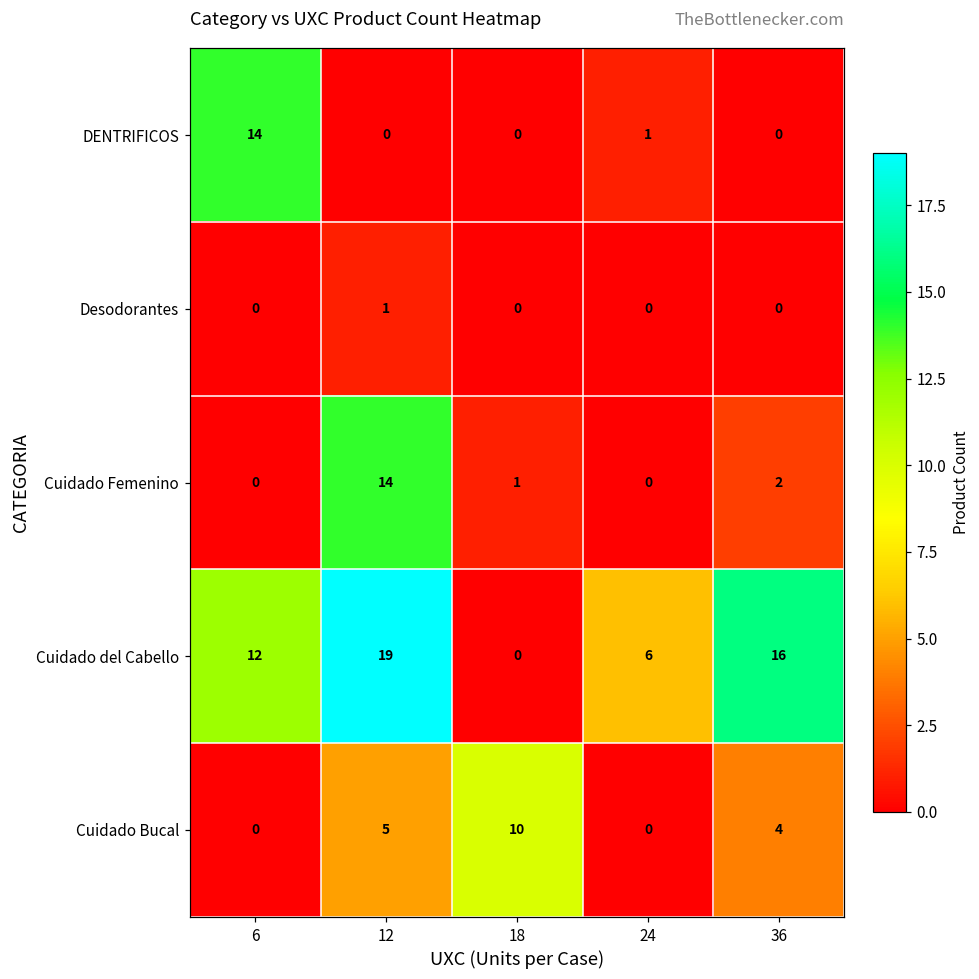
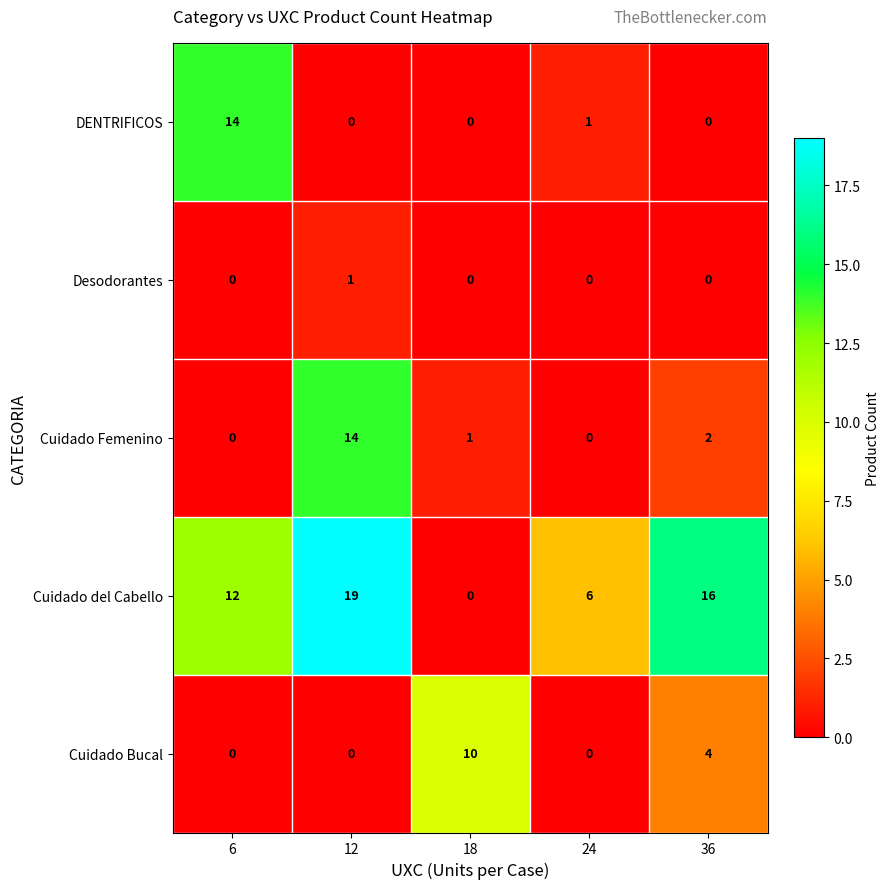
Cuidado Bucal, 12: 5 -> 0
